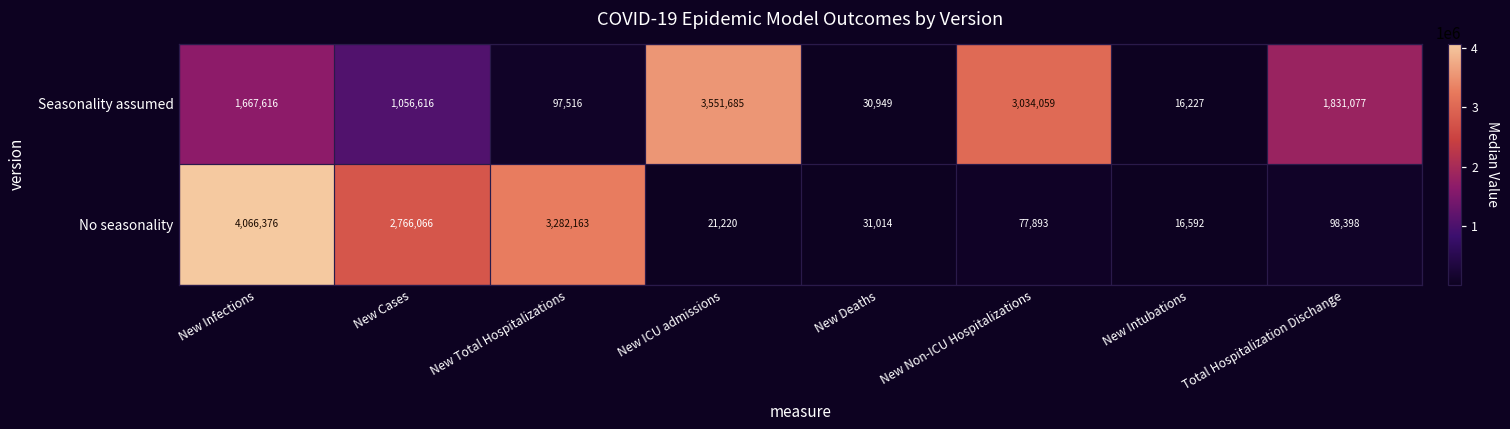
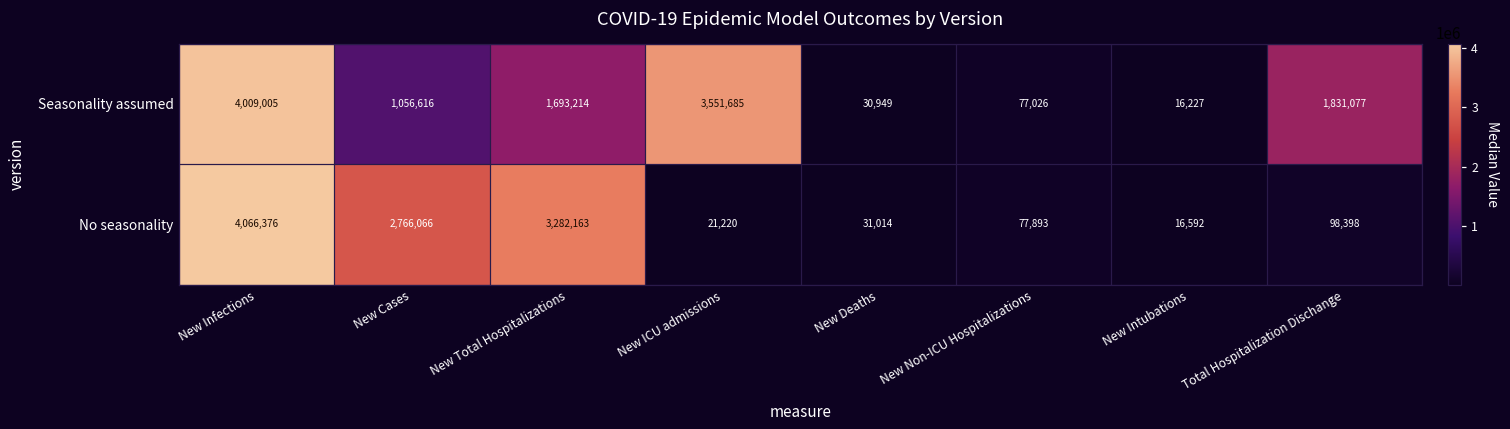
Seasonality assumed, New Infections: 1,667,616 -> 4,009,005
Seasonality assumed, New Total Hospitalizations: 97,516 -> 1,693,214
Seasonality assumed, New Non-ICU Hospitalizations: 3,034,059 -> 77,026
